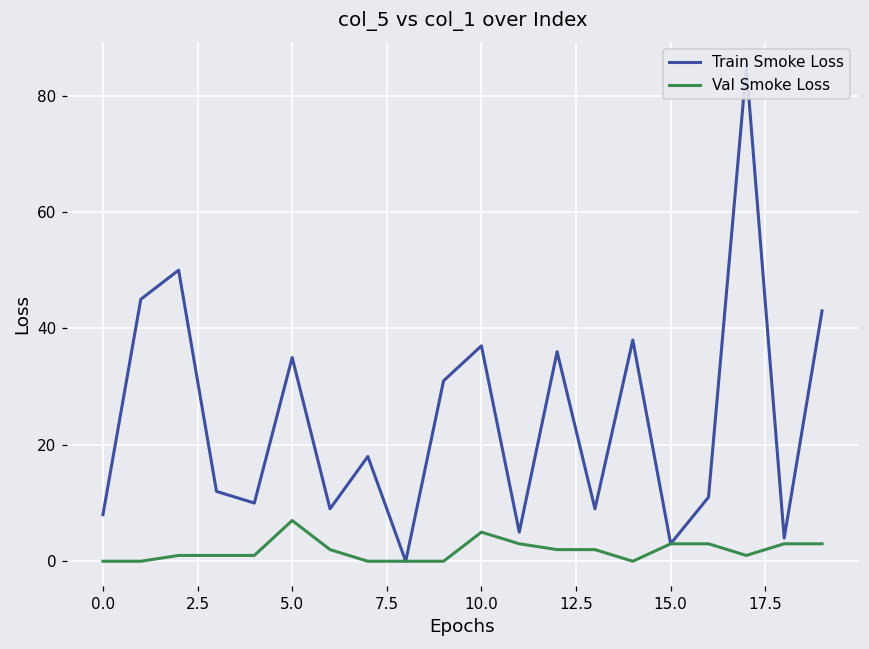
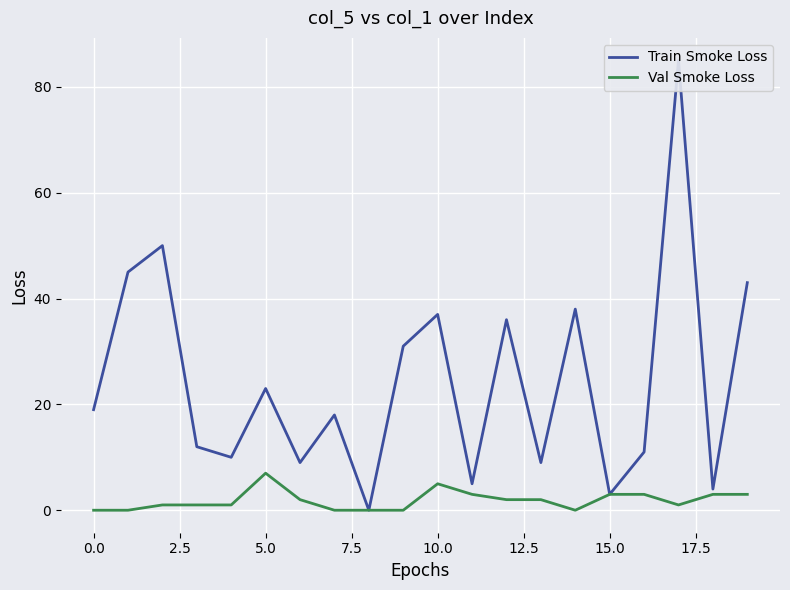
Train Smoke Loss, 0.0: 8 -> 19
Train Smoke Loss, 5.0: 35 -> 23
